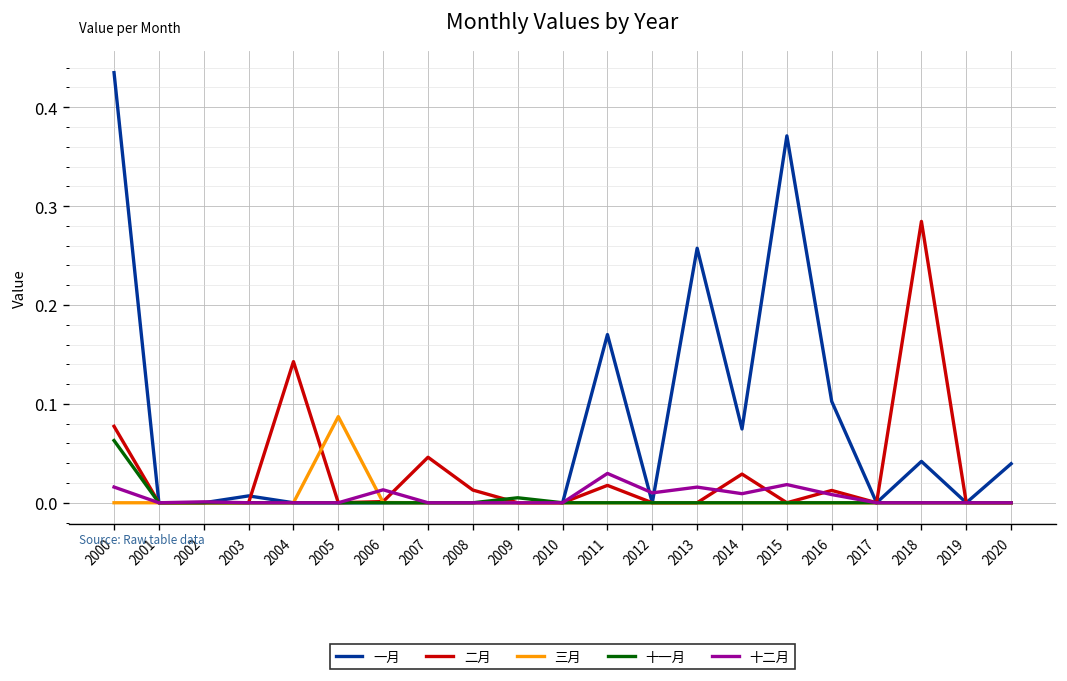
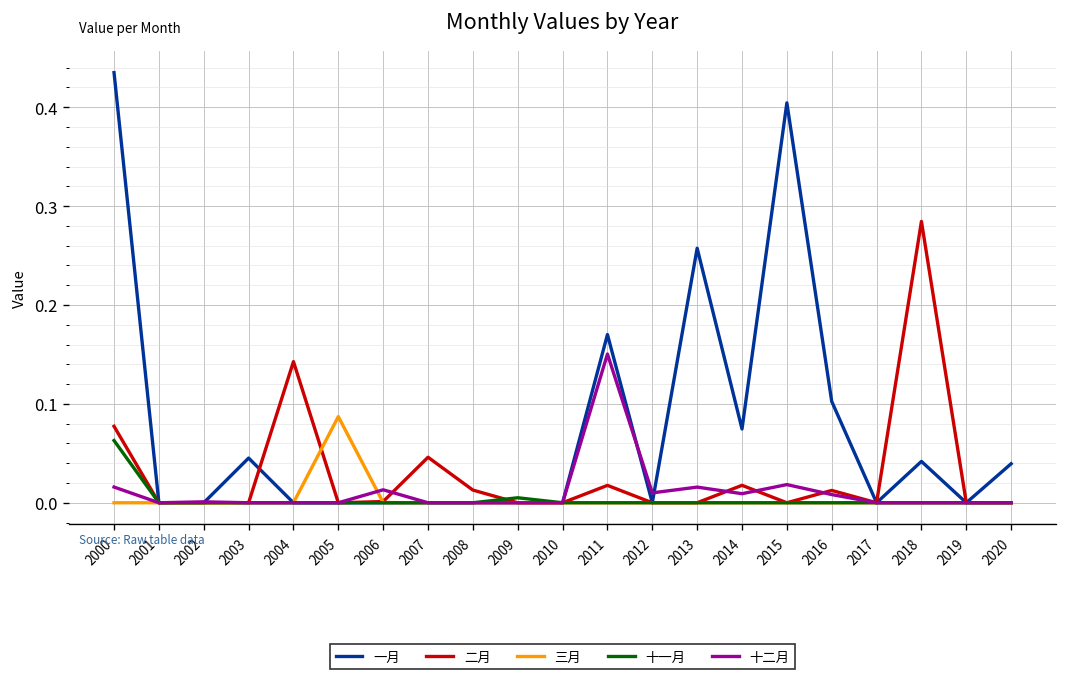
一月, 2003: 0.01 -> 0.05
十二月, 2011: 0.03 -> 0.15
二月, 2014: 0.03 -> 0.02
一月, 2015: 0.37 -> 0.40
